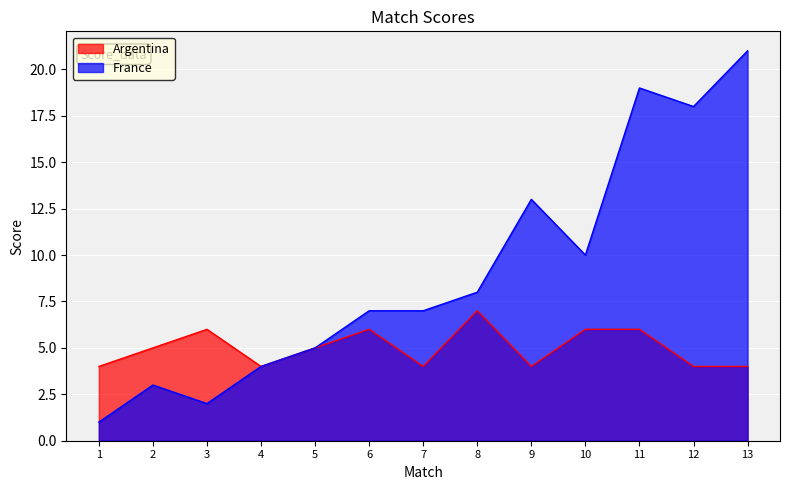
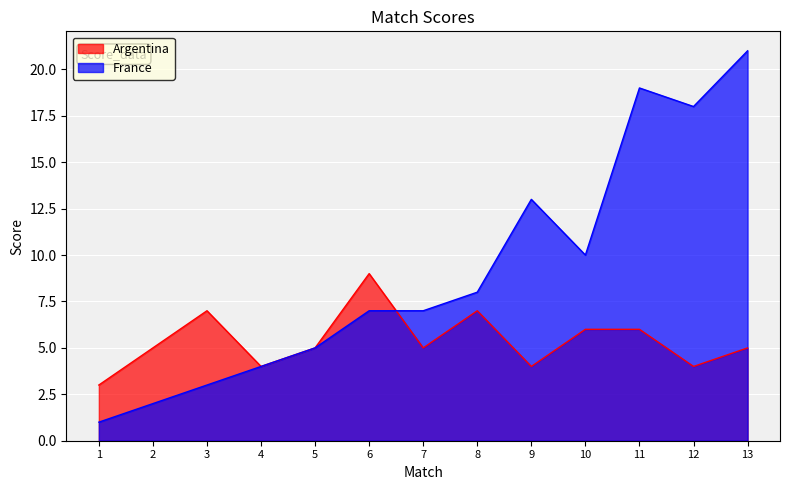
Argentina, 1: 4 -> 3
France, 2: 3 -> 2
Argentina, 3: 6 -> 7
France, 3: 2 -> 3
Argentina, 6: 6 -> 9
Argentina, 7: 4 -> 5
Argentina, 13: 4 -> 5
